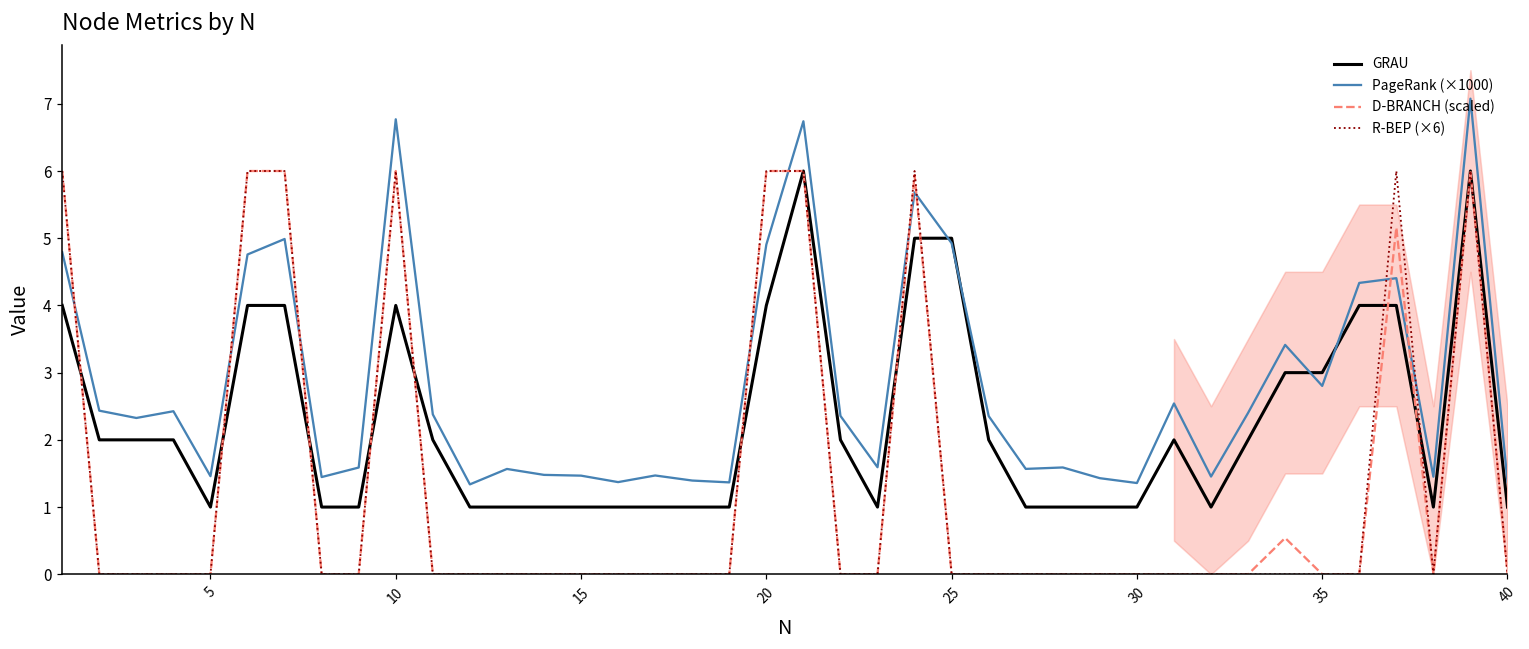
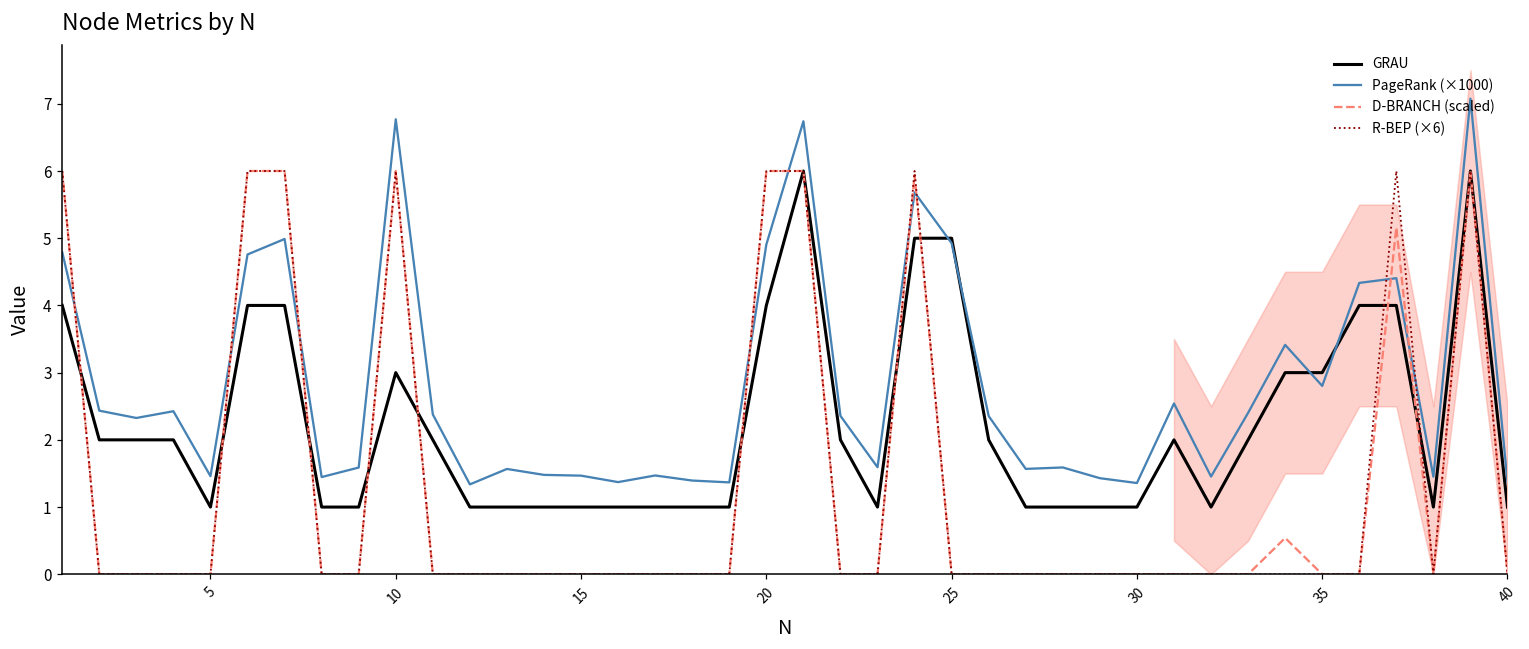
GRAU, 10: 4 -> 3
